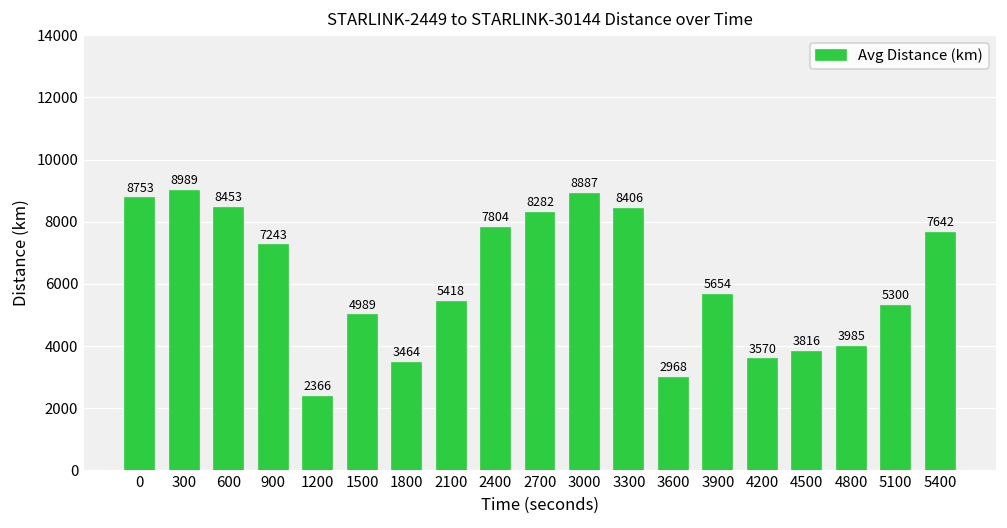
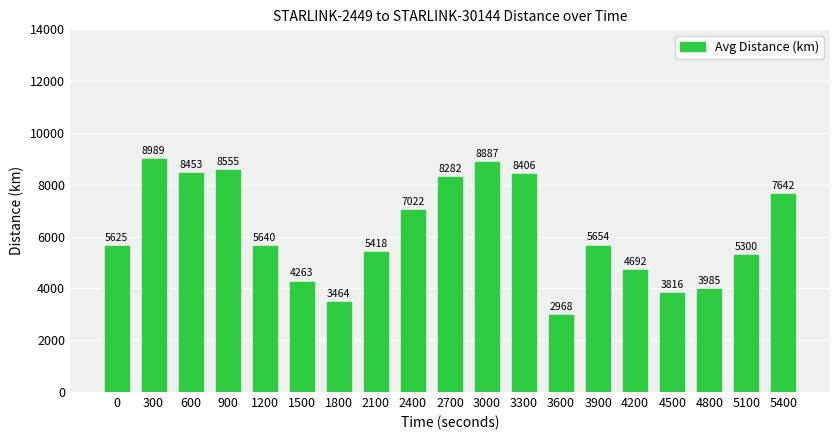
0: 8753 -> 5625
900: 7243 -> 8555
1200: 2366 -> 5640
1500: 4989 -> 4263
2400: 7804 -> 7022
4200: 3570 -> 4692
